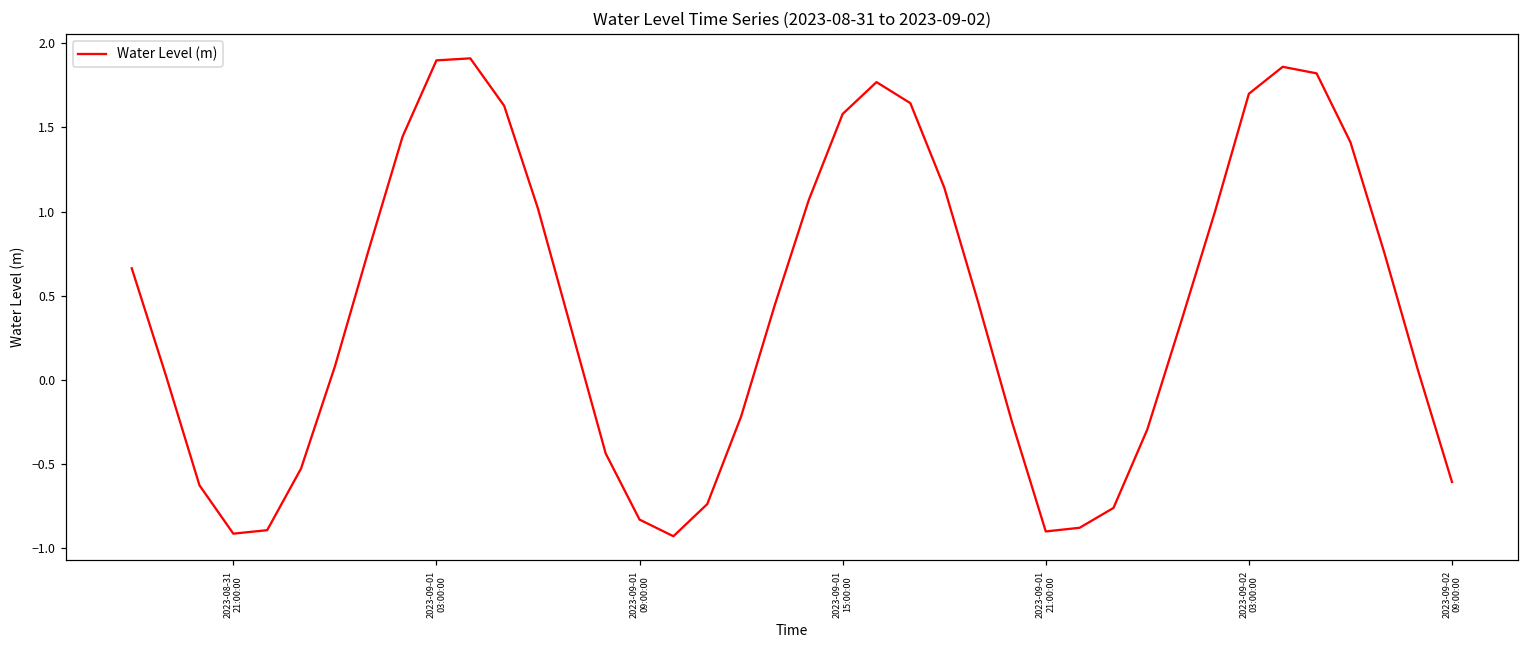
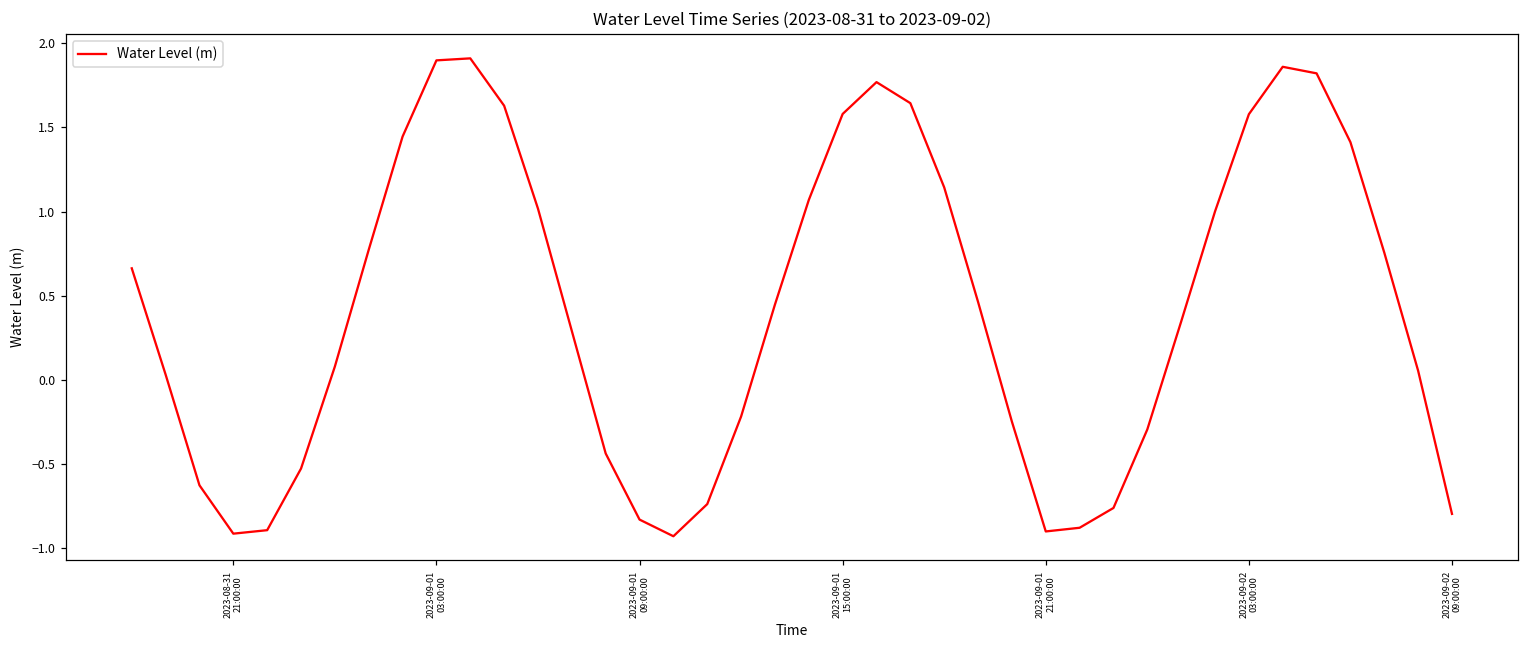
2023-09-02 03:00:00: 1.70 -> 1.58
2023-09-02 09:00:00: -0.61 -> -0.80
